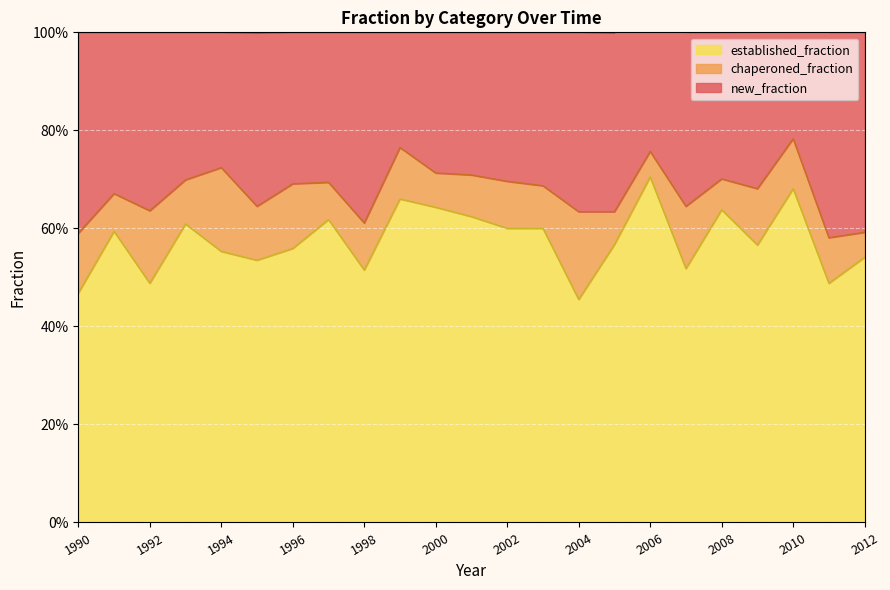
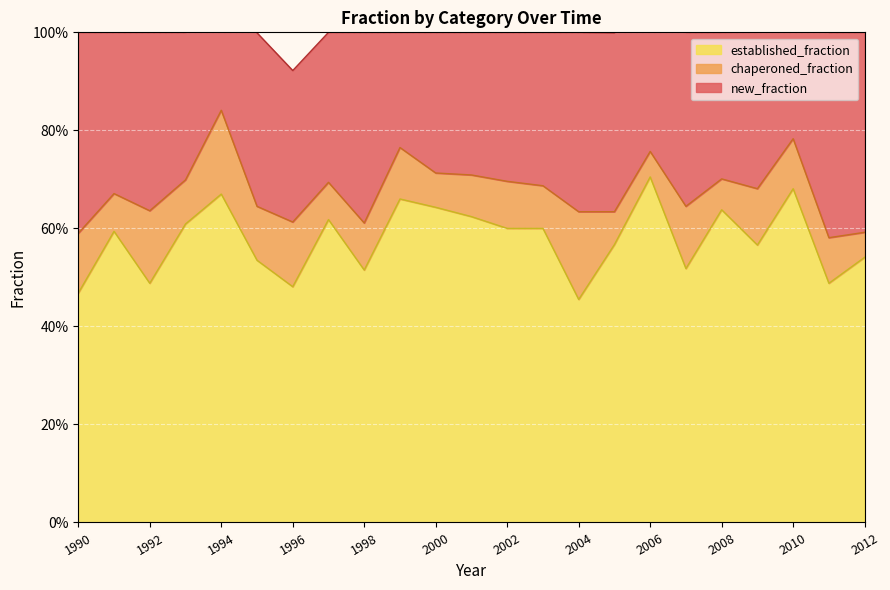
established_fraction, 1994: 55% -> 67%
established_fraction, 1996: 56% -> 48%
